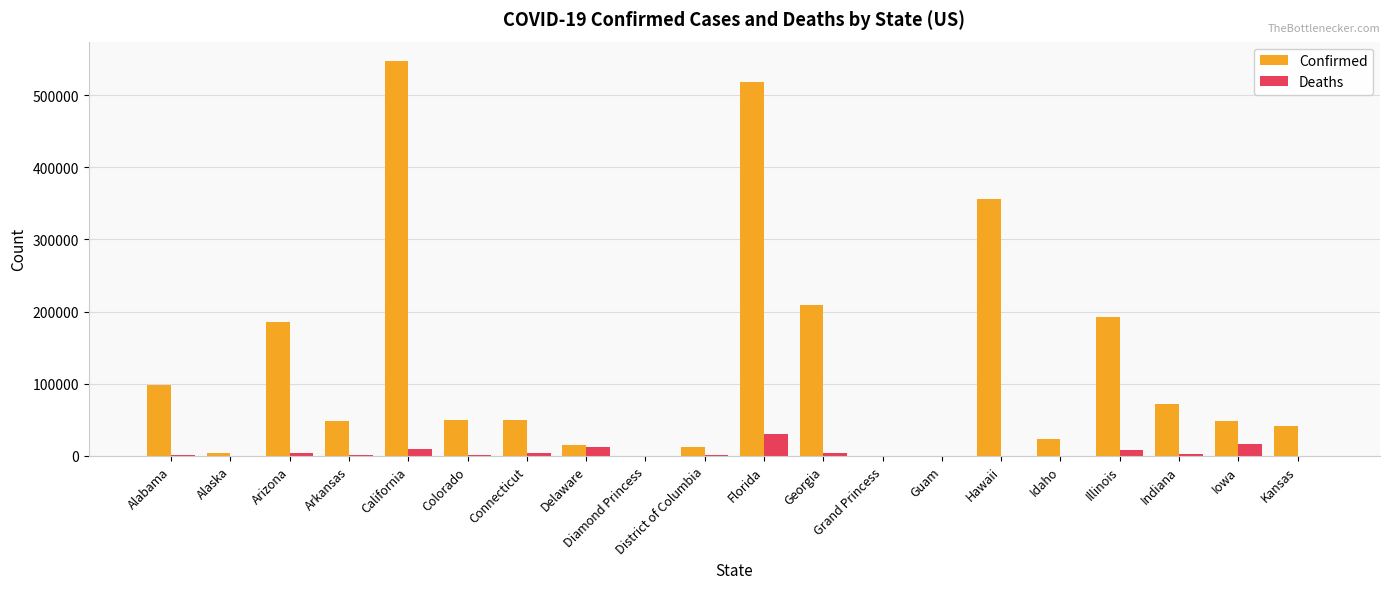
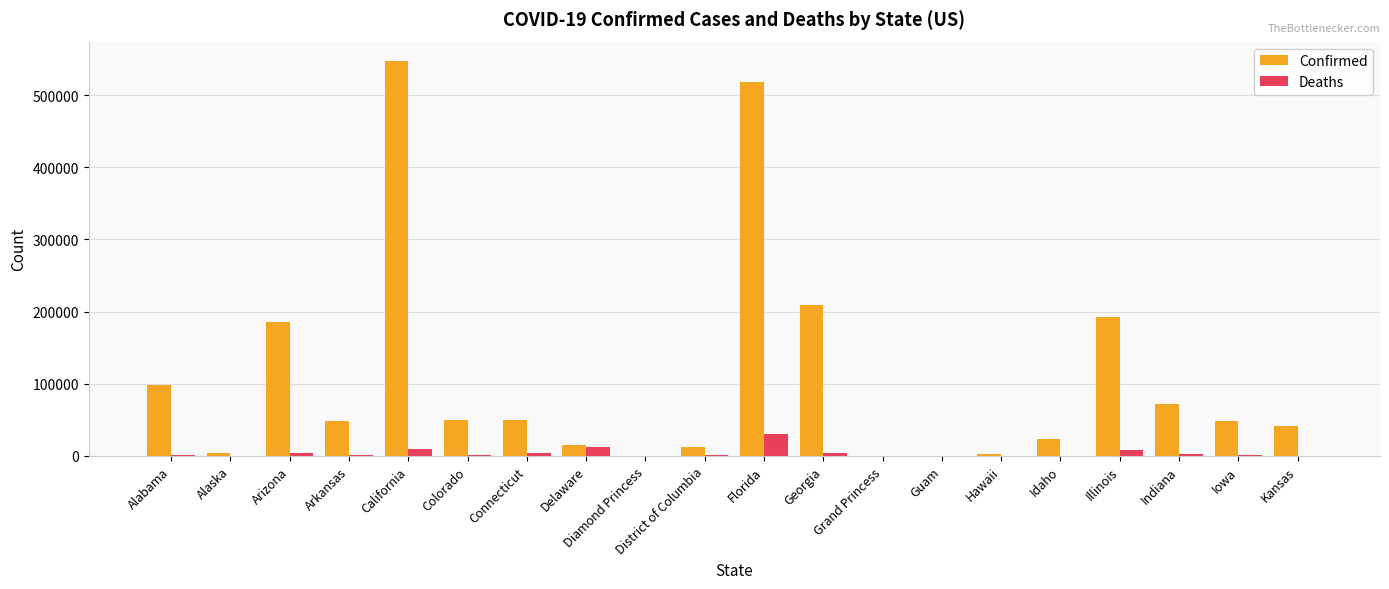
Confirmed, Hawaii: 360000 -> 0
Deaths, Iowa: 20000 -> 0
